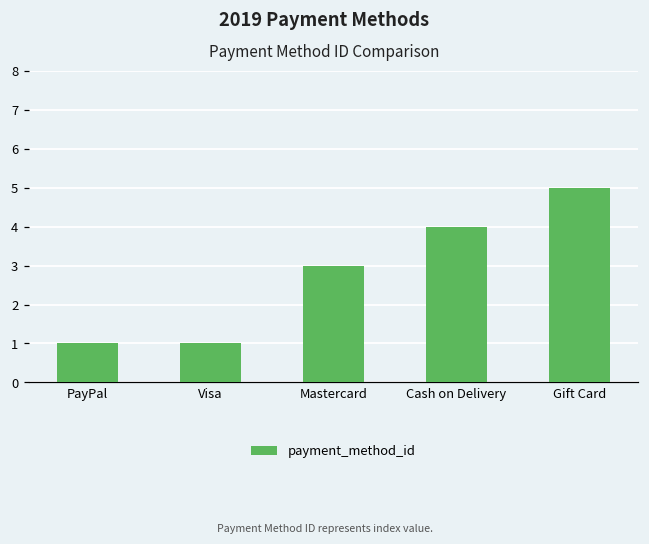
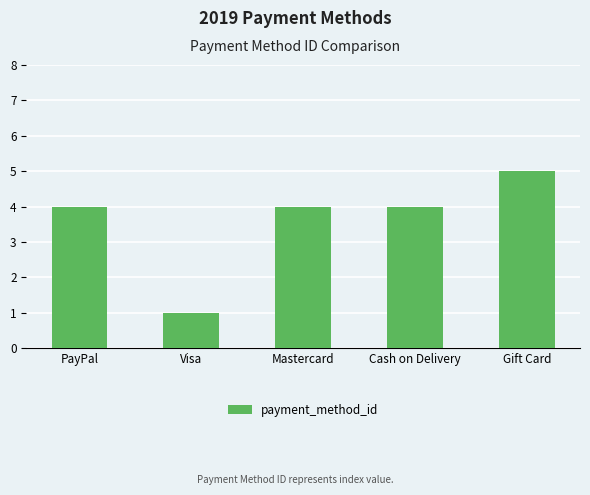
PayPal: 1 -> 4
Mastercard: 3 -> 4
